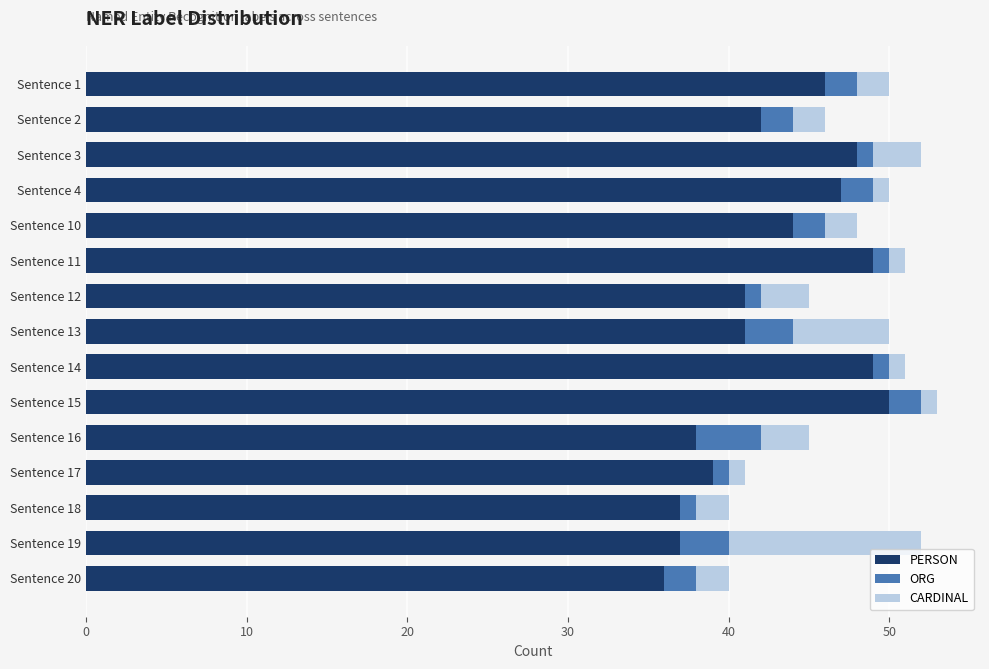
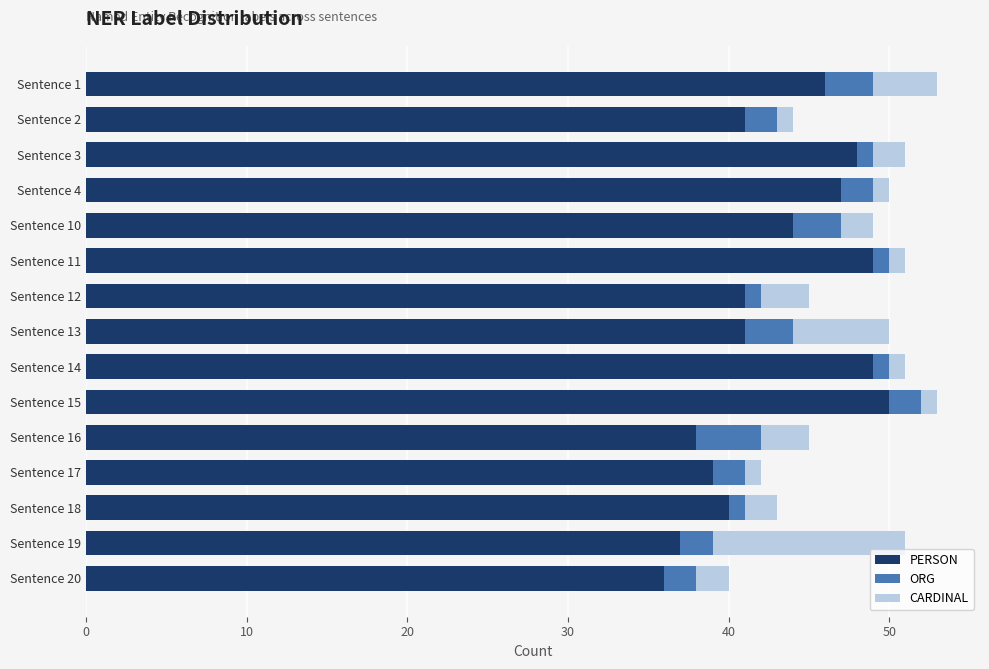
ORG, Sentence 1: 2 -> 3
CARDINAL, Sentence 1: 2 -> 4
PERSON, Sentence 2: 42 -> 41
CARDINAL, Sentence 2: 2 -> 1
CARDINAL, Sentence 3: 3 -> 2
ORG, Sentence 10: 2 -> 3
ORG, Sentence 17: 1 -> 2
PERSON, Sentence 18: 37 -> 40
ORG, Sentence 19: 3 -> 2
